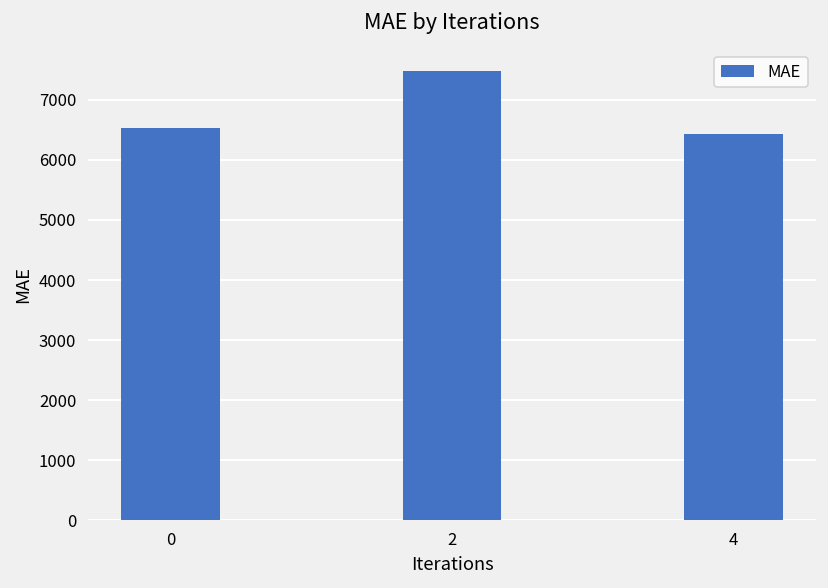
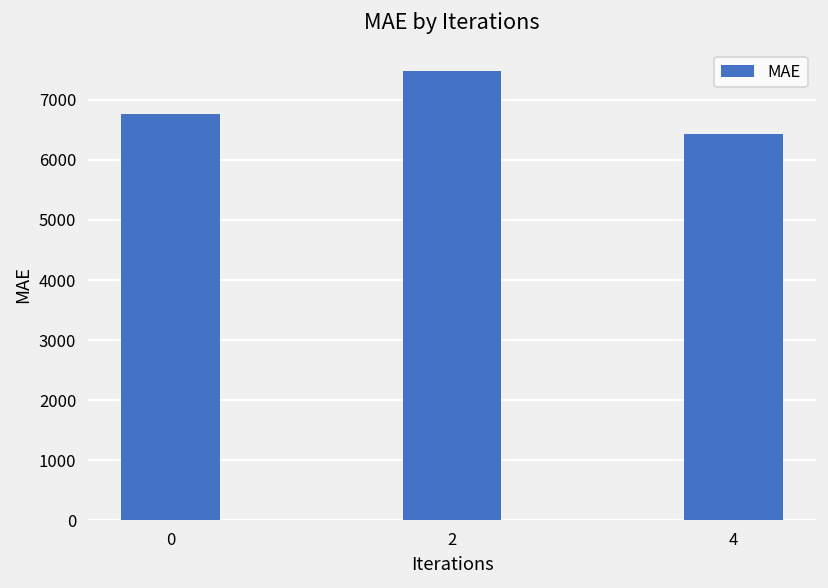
0: 6500 -> 6800
